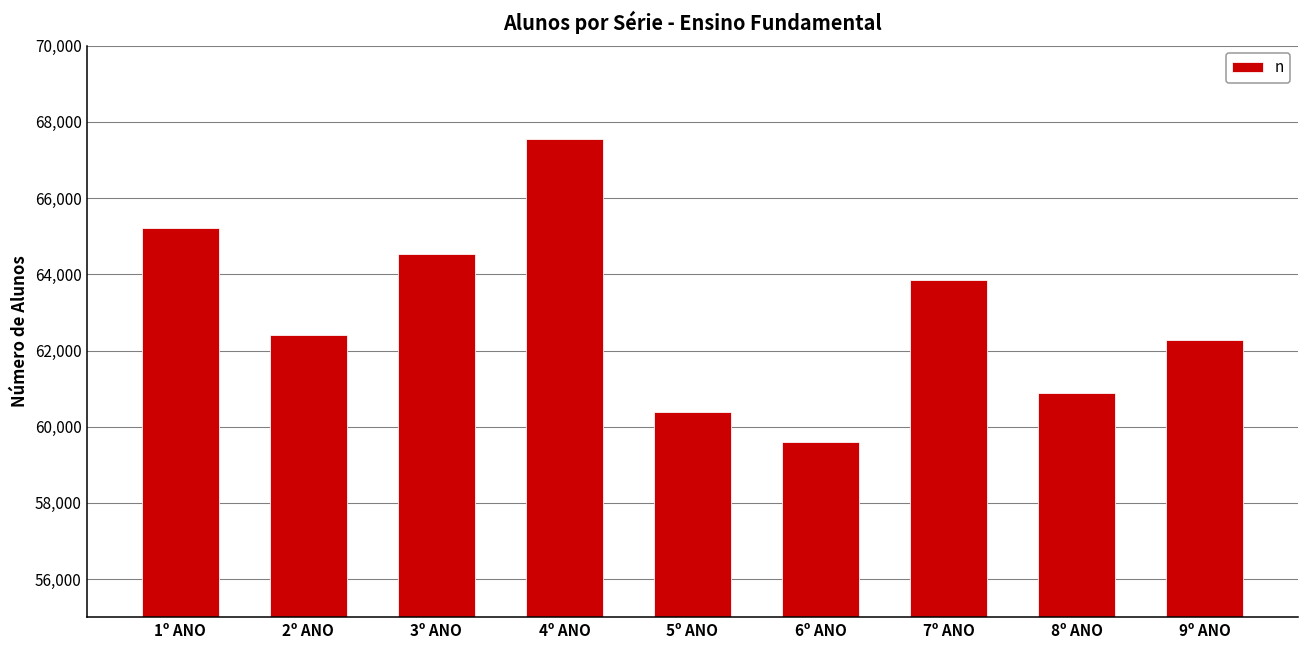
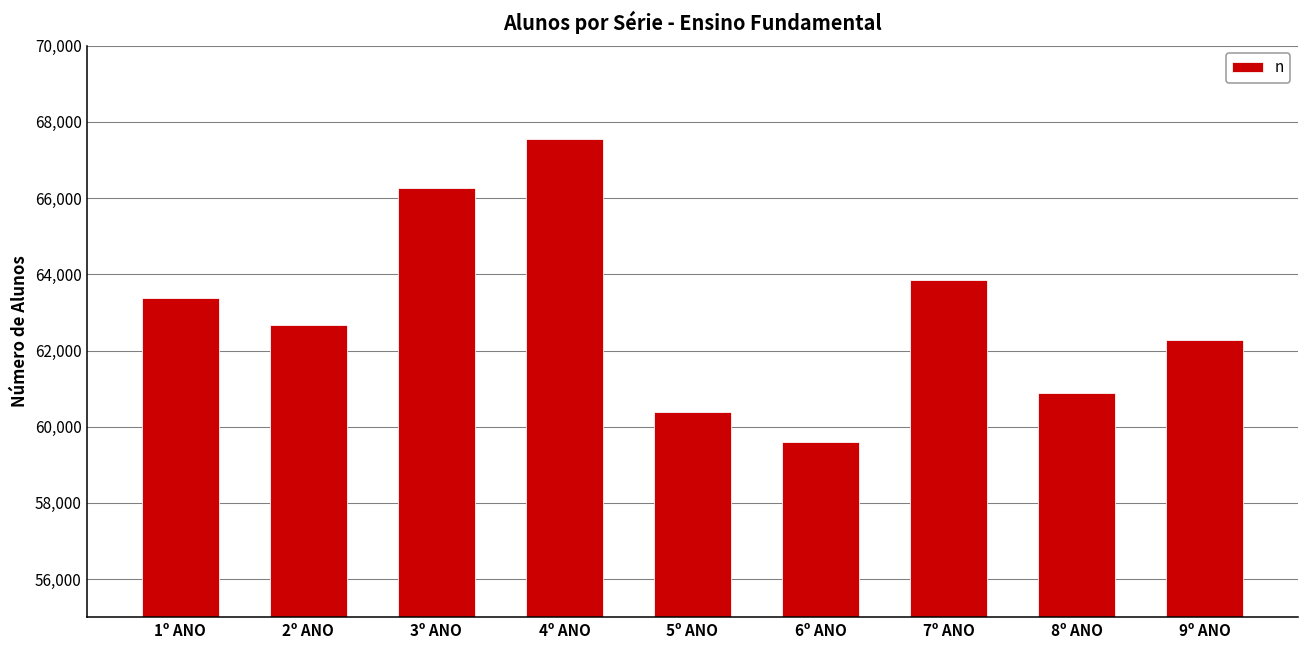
1º ANO: 65,200 -> 63,400
2º ANO: 62,400 -> 62,700
3º ANO: 64,500 -> 66,300
